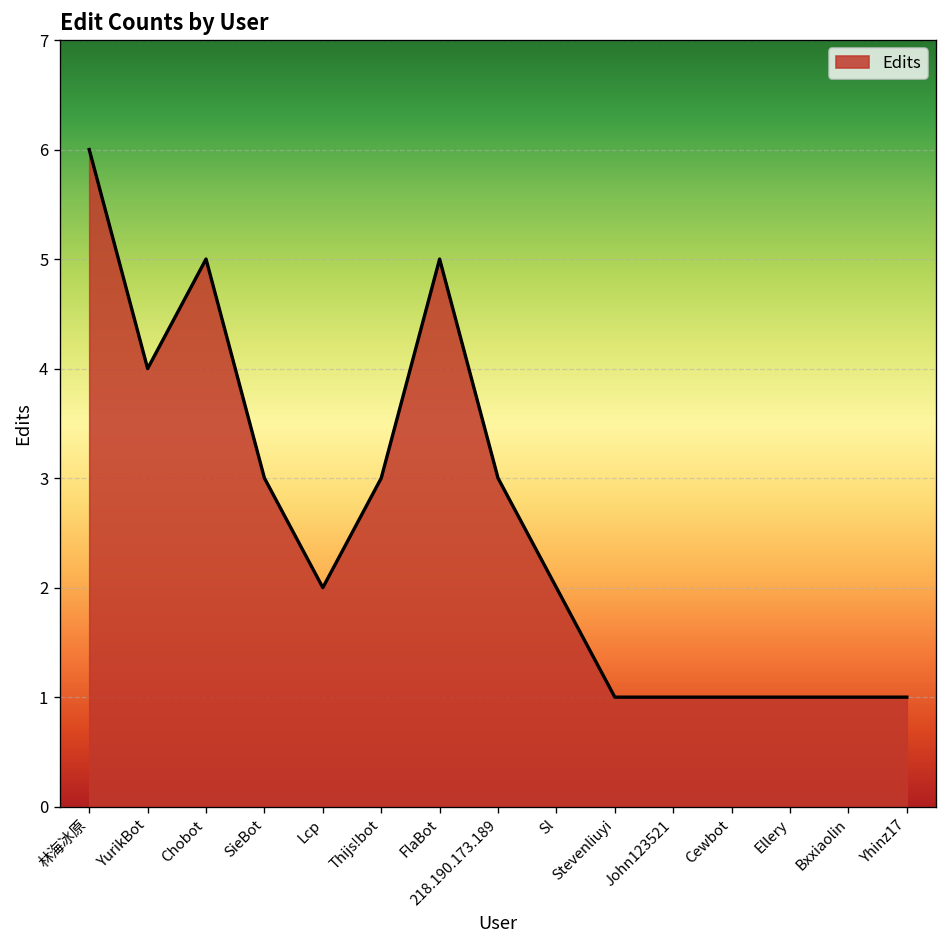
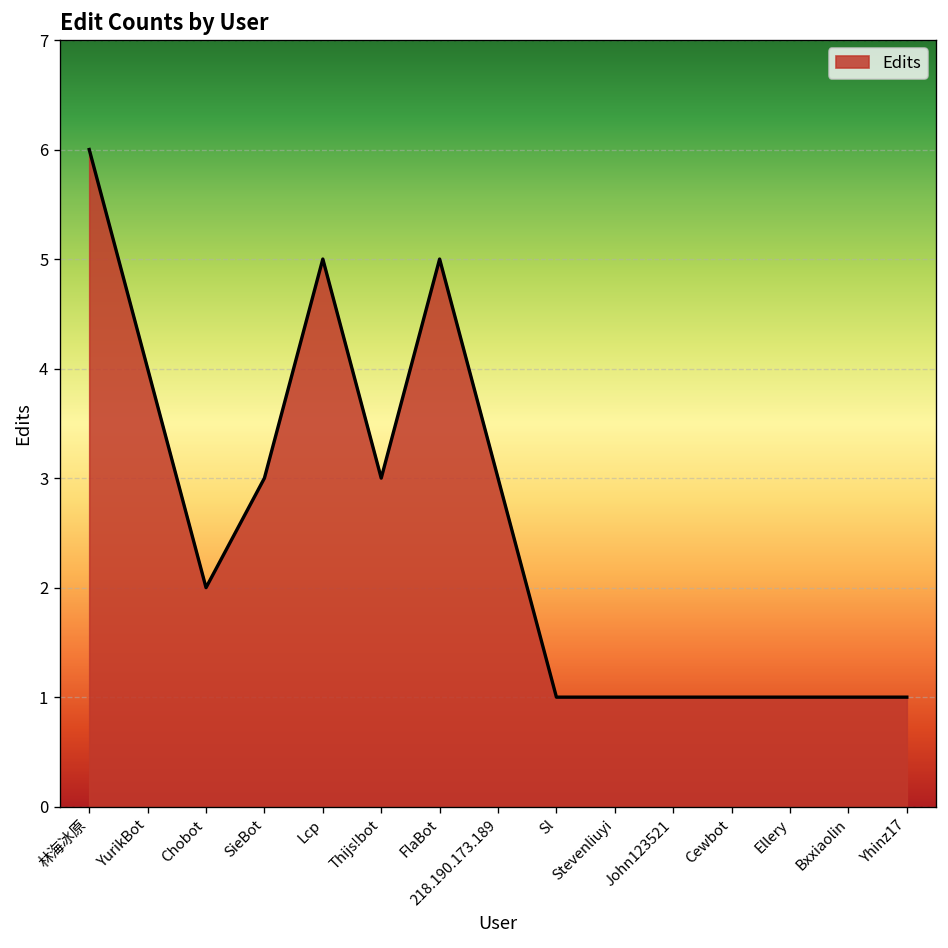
Chobot: 5 -> 2
Lcp: 2 -> 5
Sl: 2 -> 1
